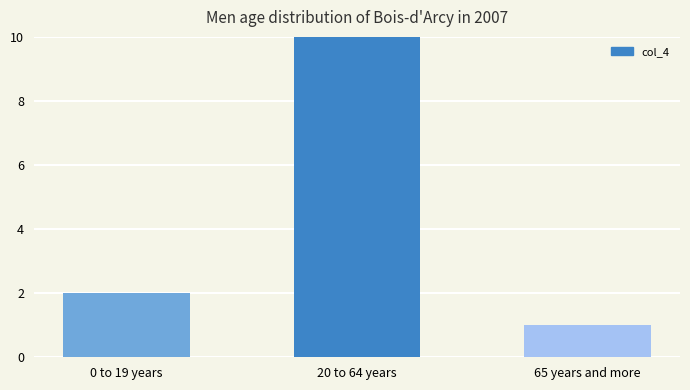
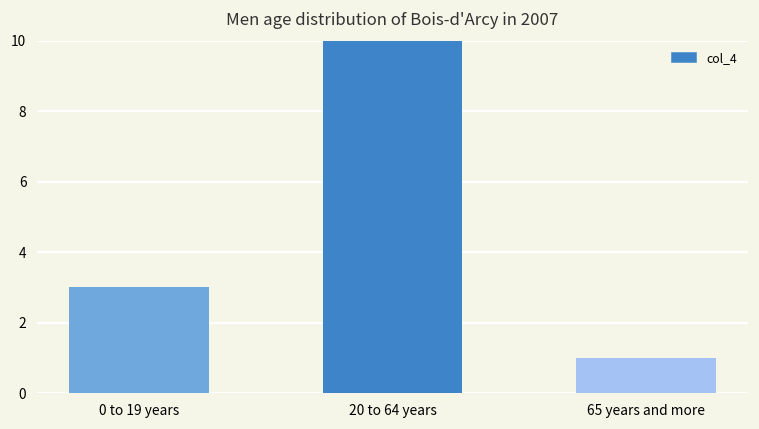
0 to 19 years: 2 -> 3
